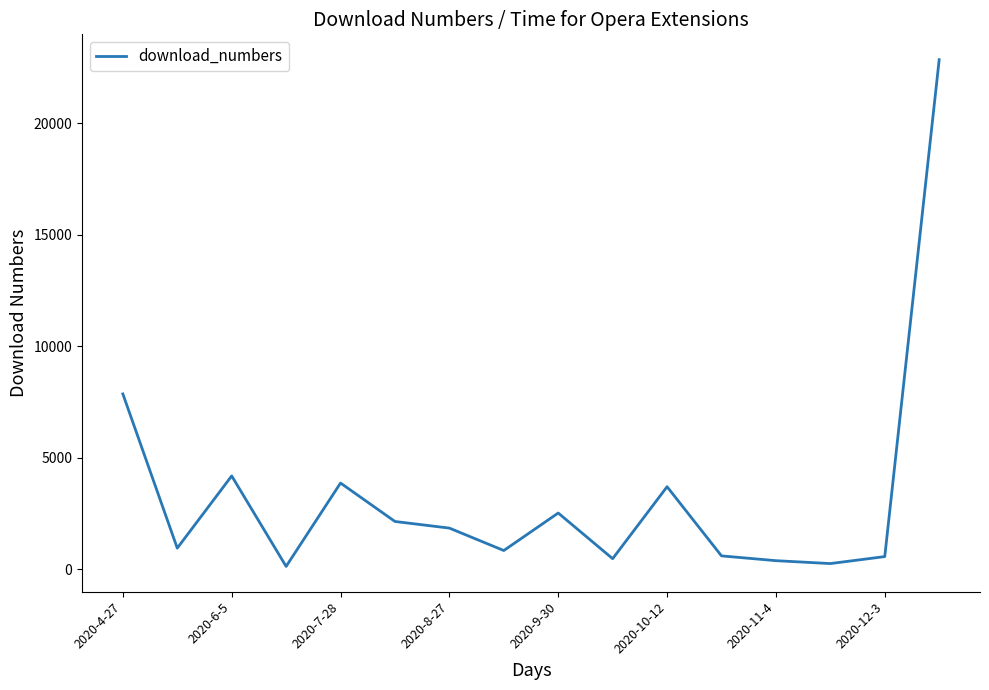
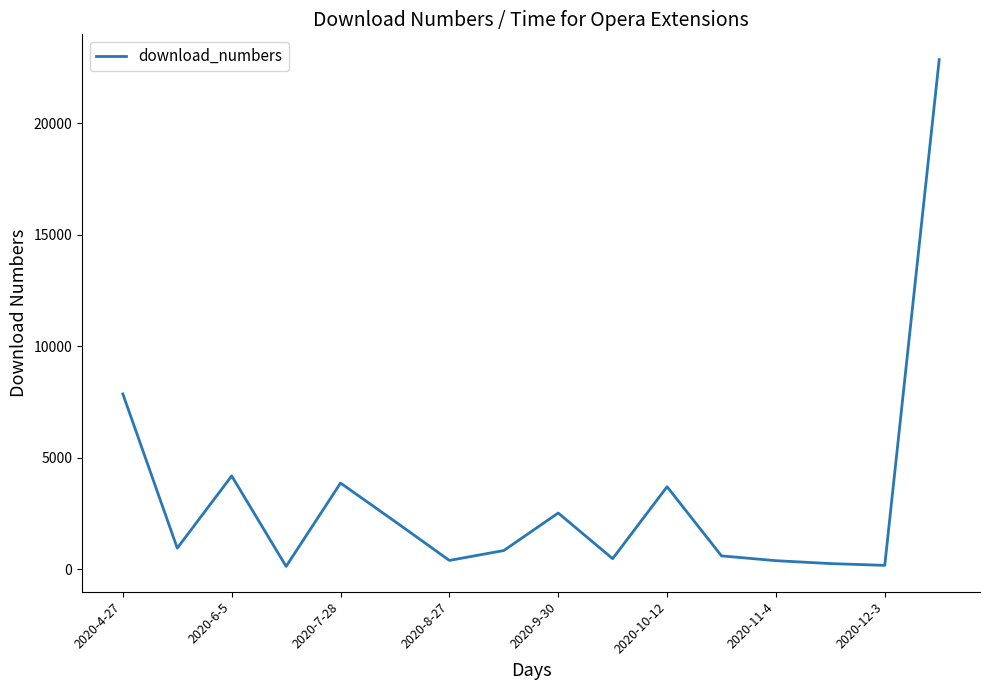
2020-8-27: 1900 -> 400
2020-12-3: 600 -> 200
